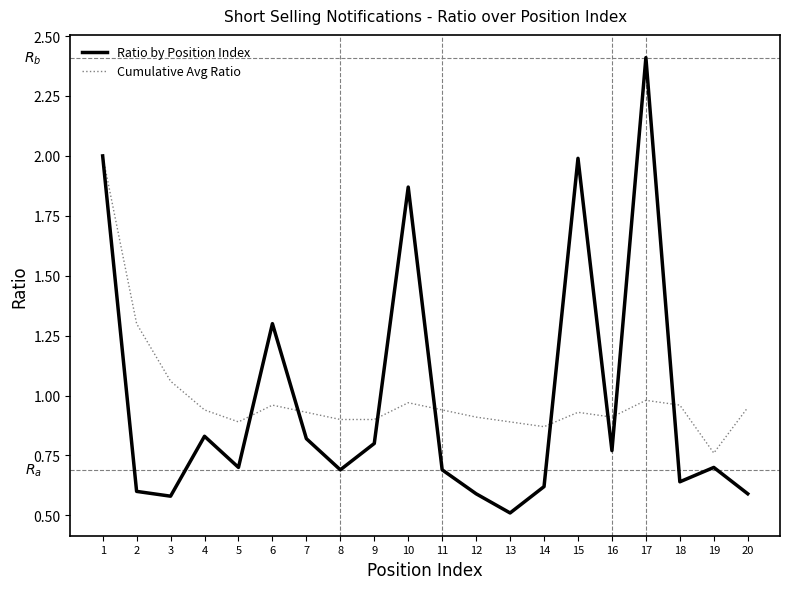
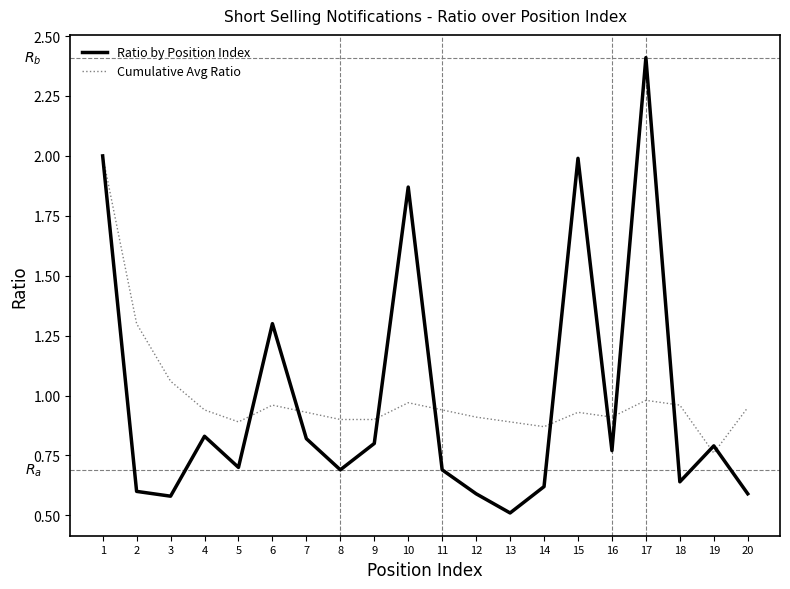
Ratio by Position Index, 19: 0.70 -> 0.79
